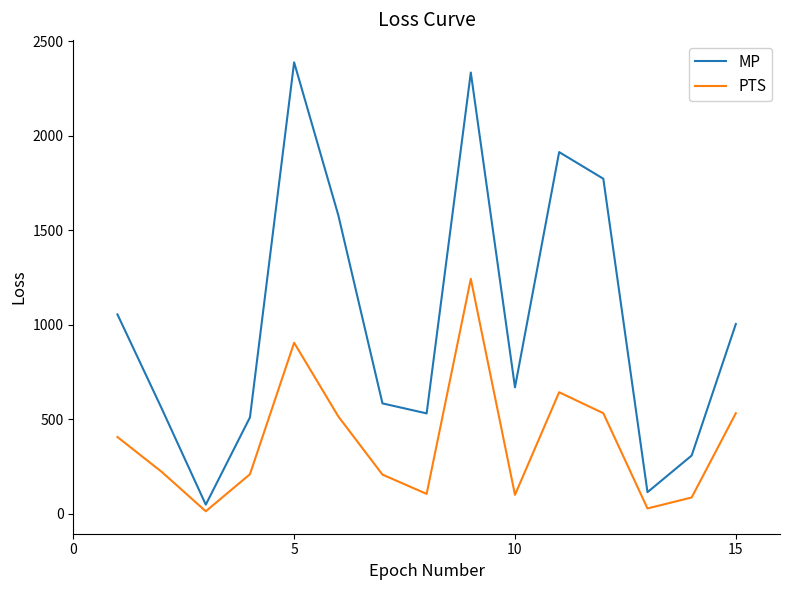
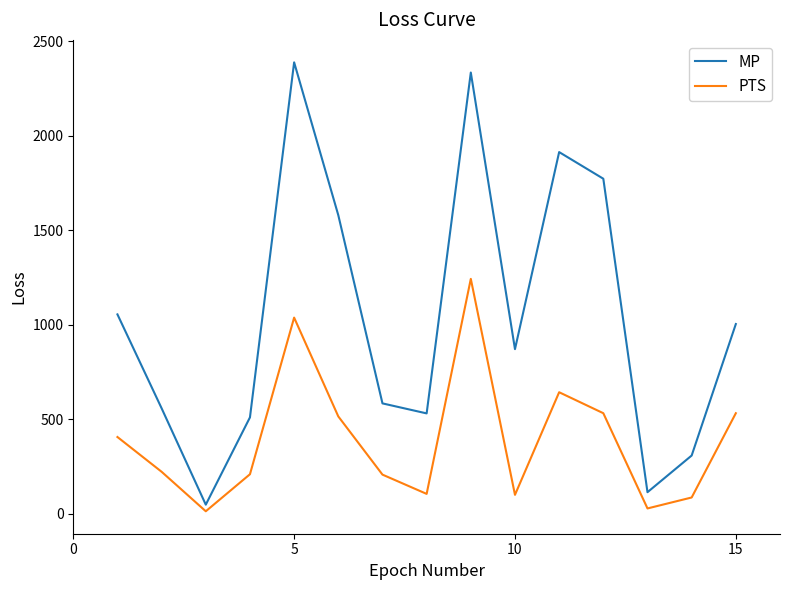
PTS, 5: 910 -> 1040
MP, 10: 670 -> 870
